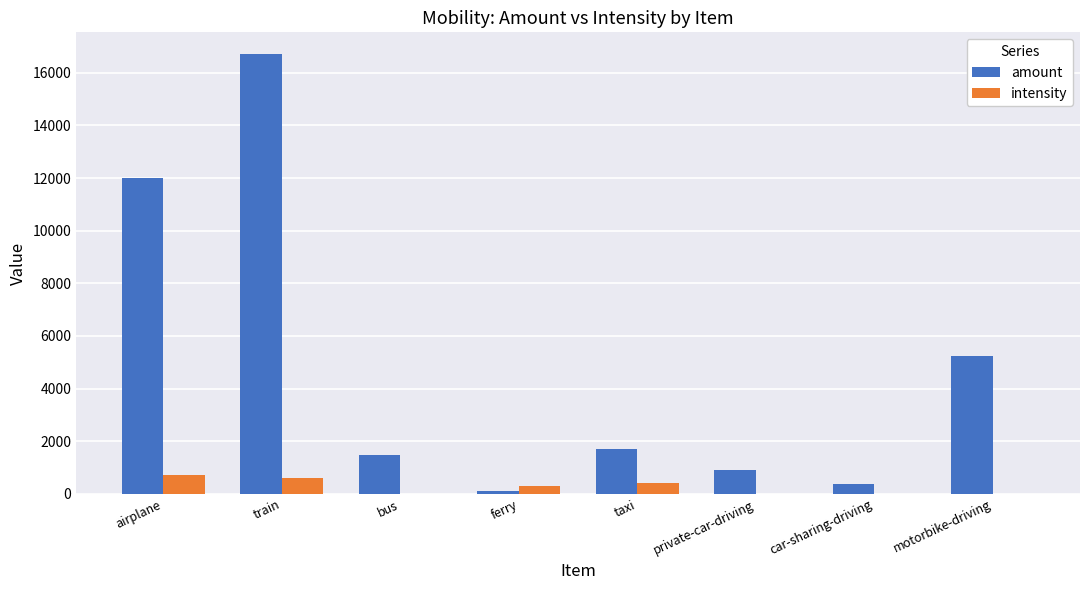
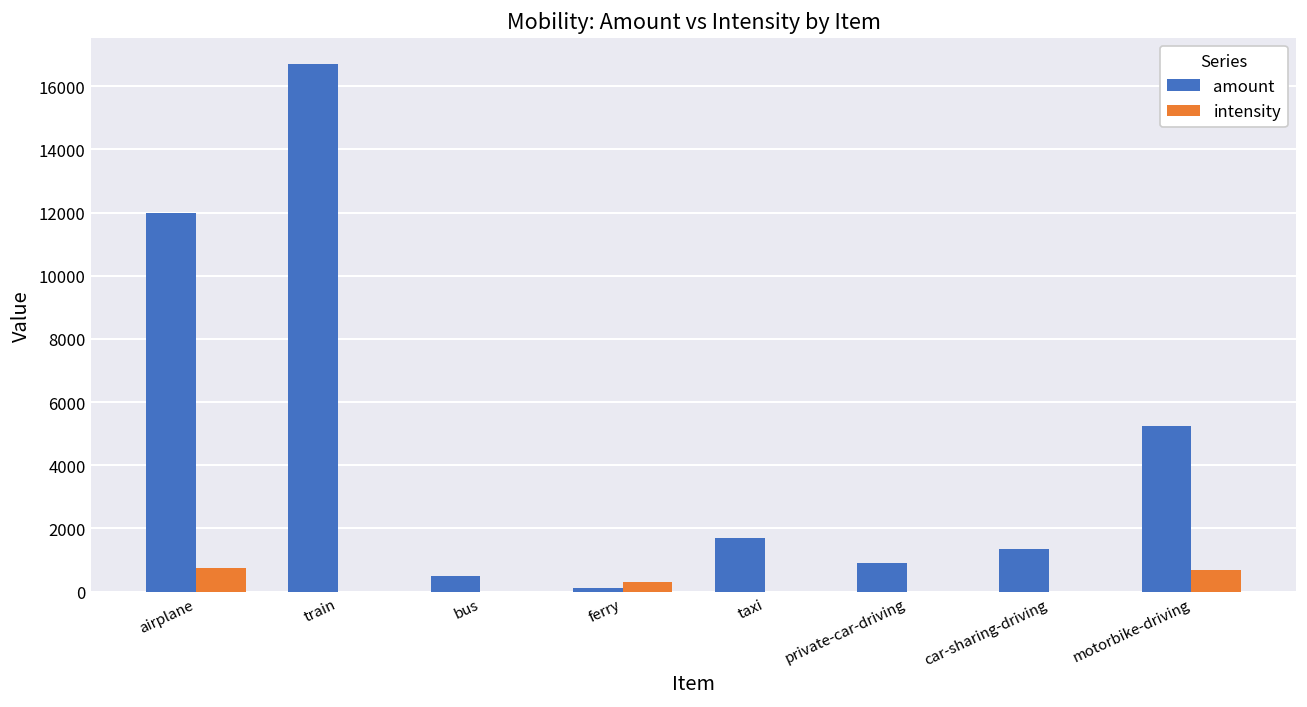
intensity, train: 600 -> 0
amount, bus: 1500 -> 500
intensity, taxi: 400 -> 0
amount, car-sharing-driving: 400 -> 1400
intensity, motorbike-driving: 0 -> 700
